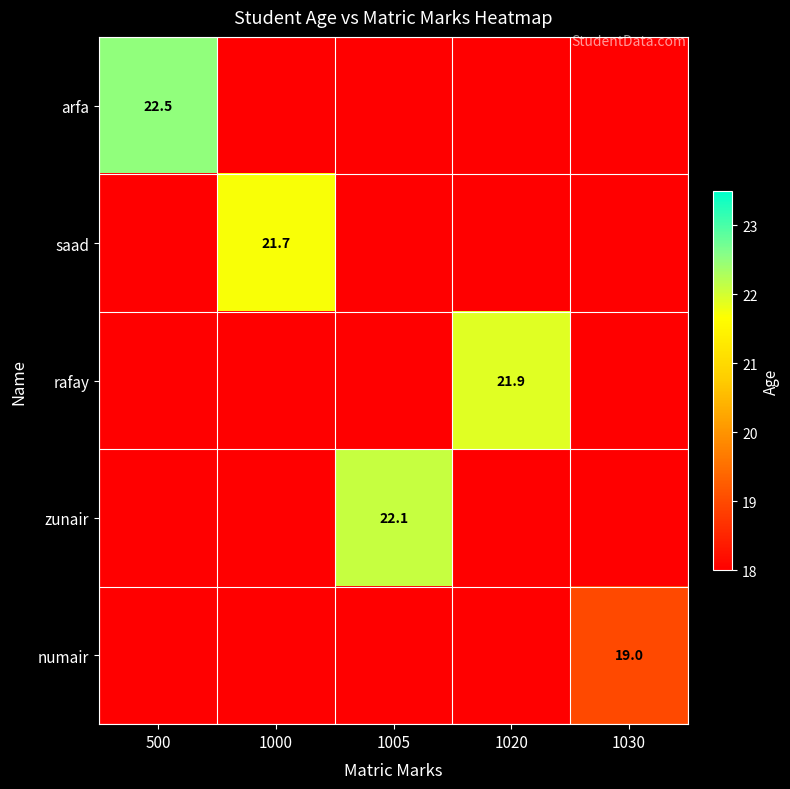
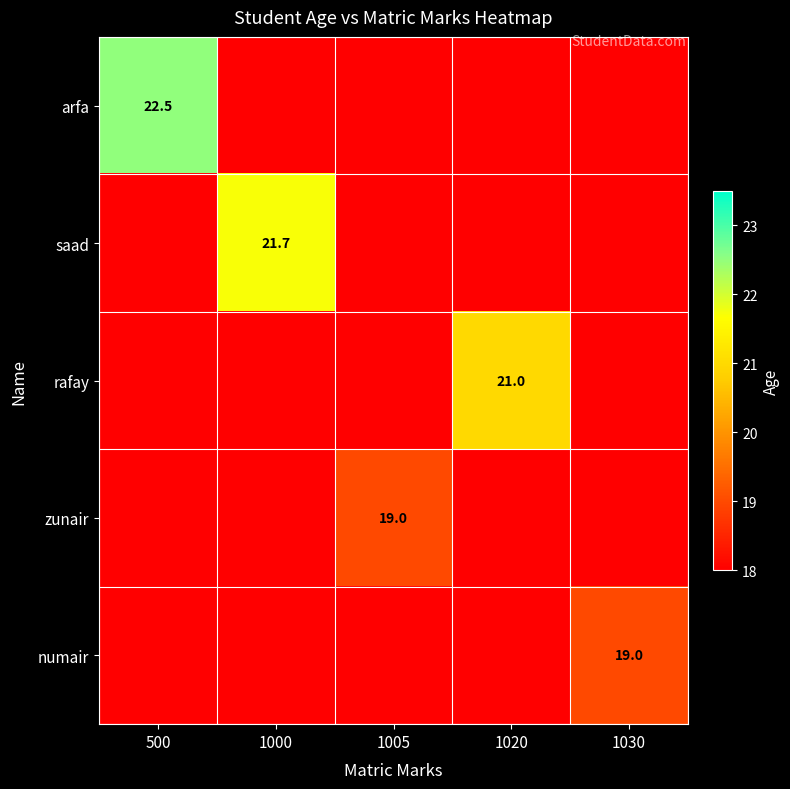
rafay, 1020: 21.9 -> 21.0
zunair, 1005: 22.1 -> 19.0
